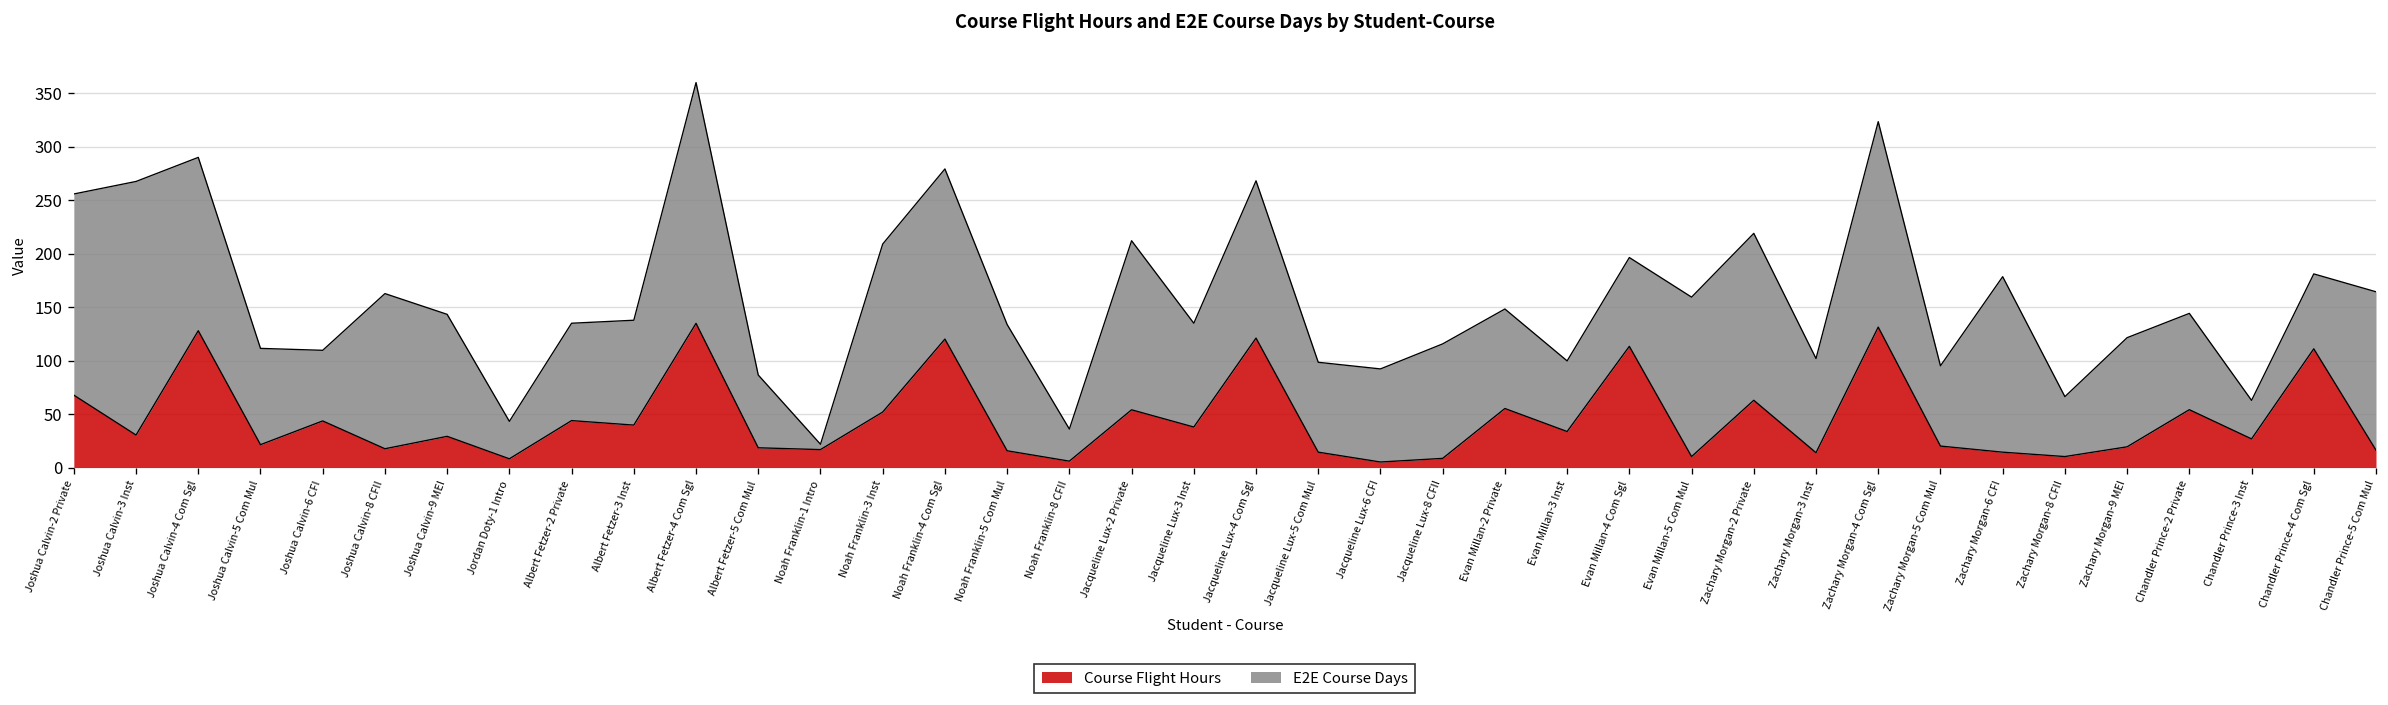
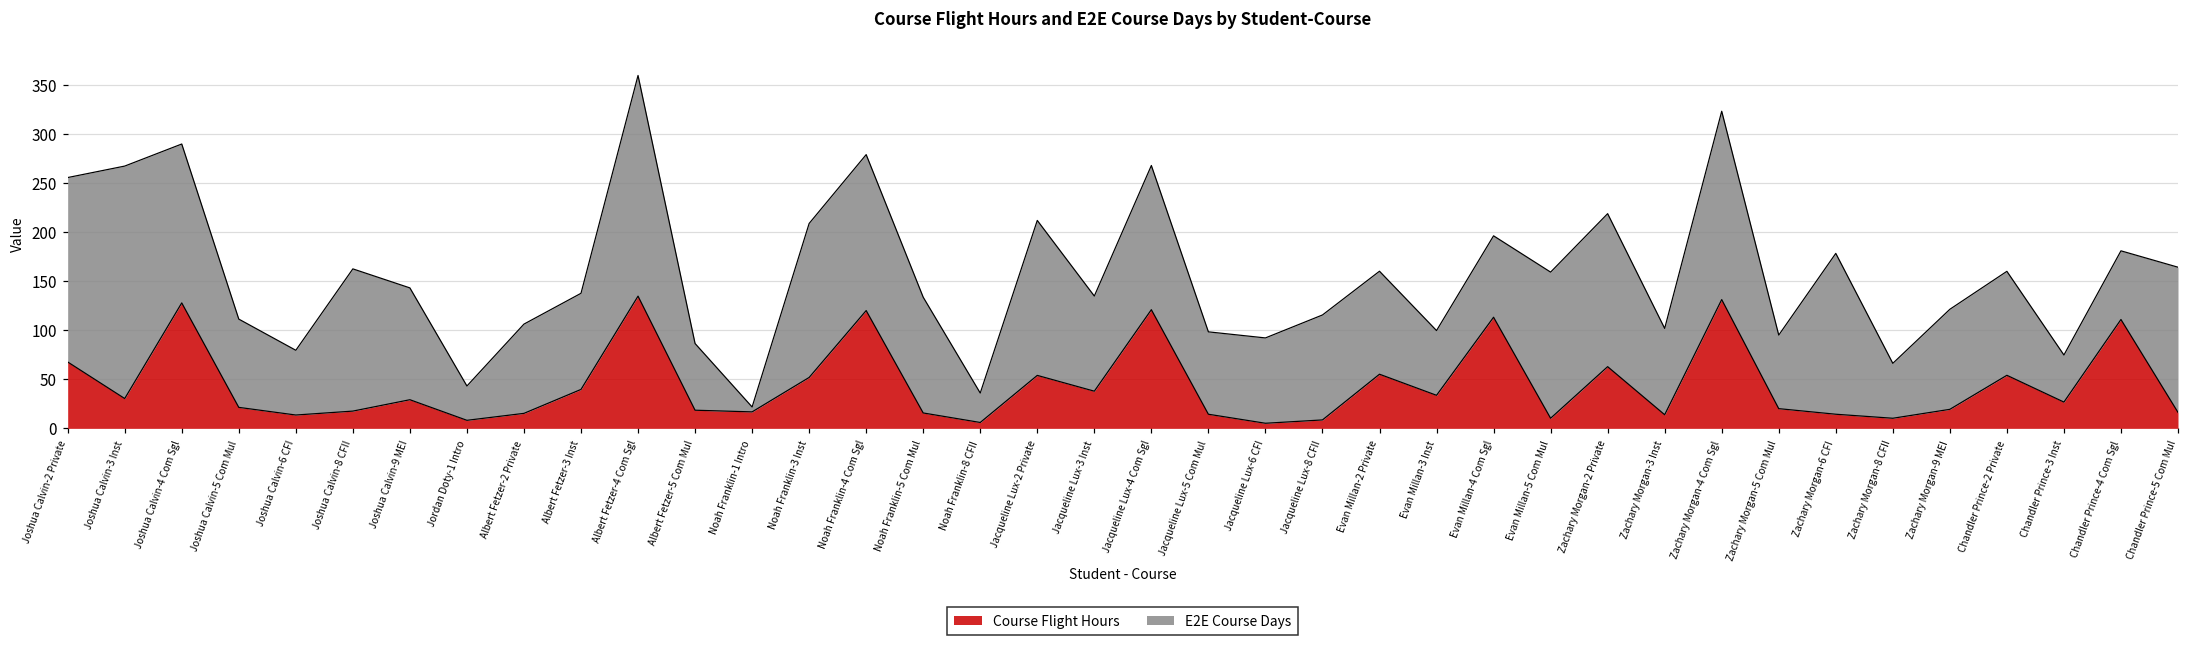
Course Flight Hours, Joshua Calvin-6 CFI: 40 -> 10
Course Flight Hours, Albert Fetzer-2 Private: 40 -> 20
E2E Course Days, Evan Millan-2 Private: 90 -> 100
E2E Course Days, Chandler Prince-2 Private: 90 -> 110
E2E Course Days, Chandler Prince-3 Inst: 40 -> 50
